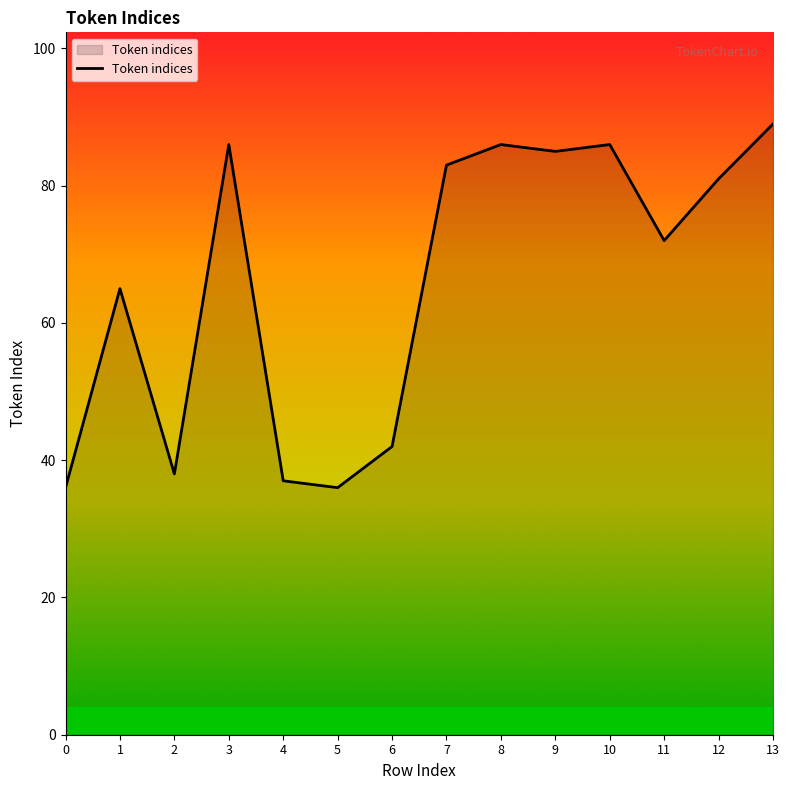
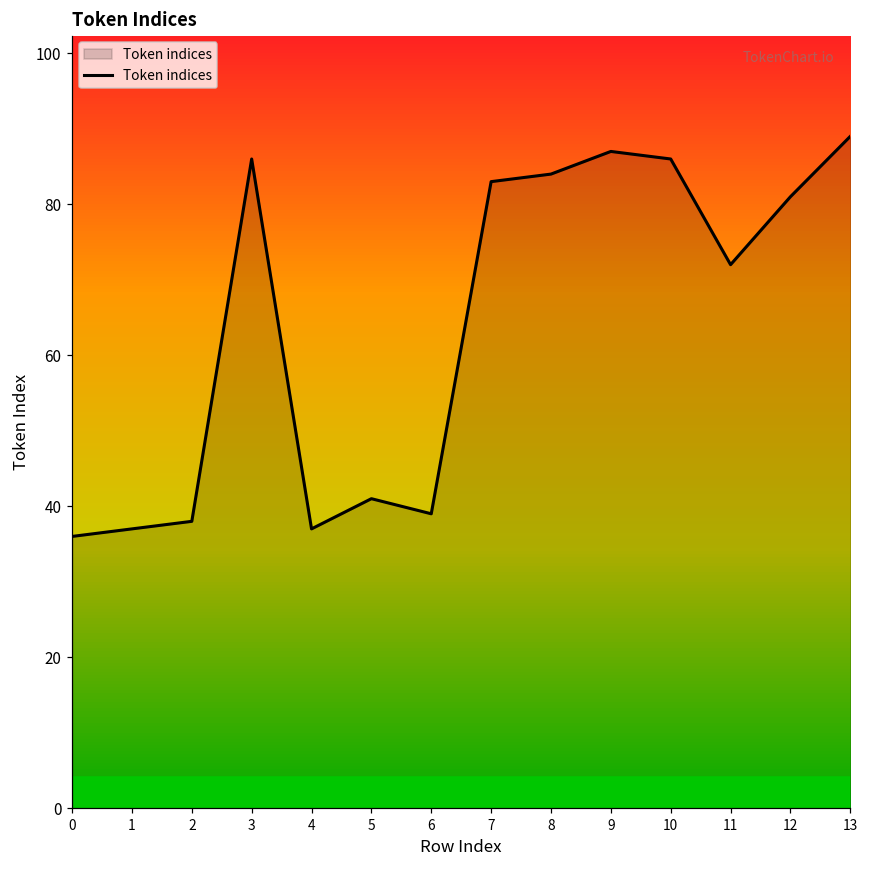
1: 65 -> 37
5: 36 -> 41
6: 42 -> 39
8: 86 -> 84
9: 85 -> 87
